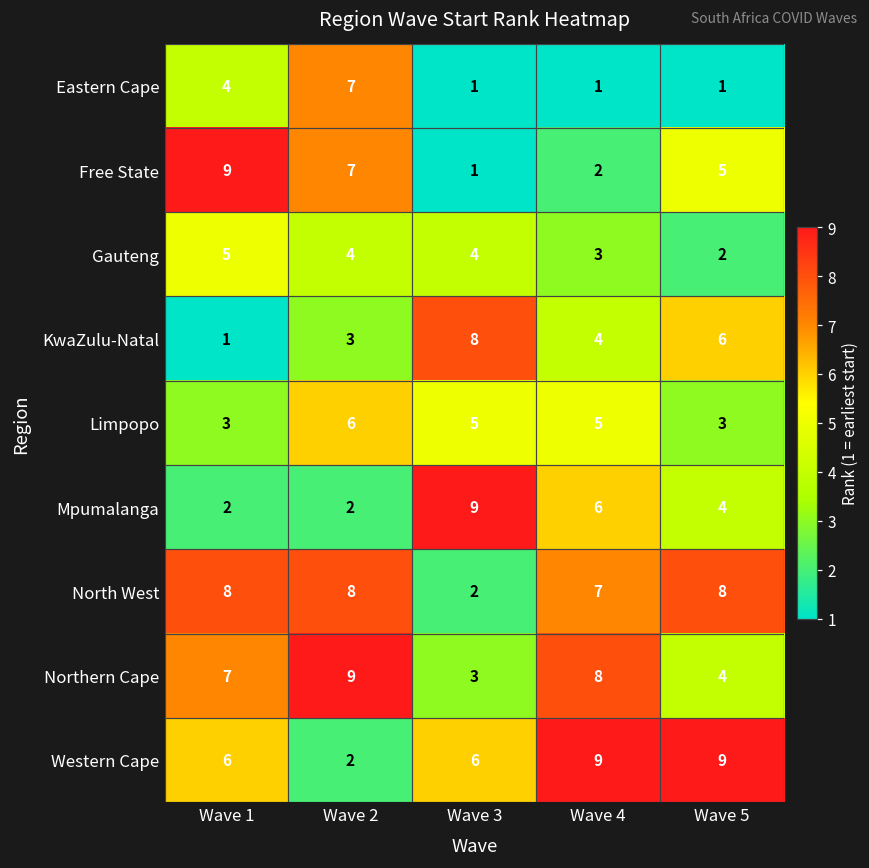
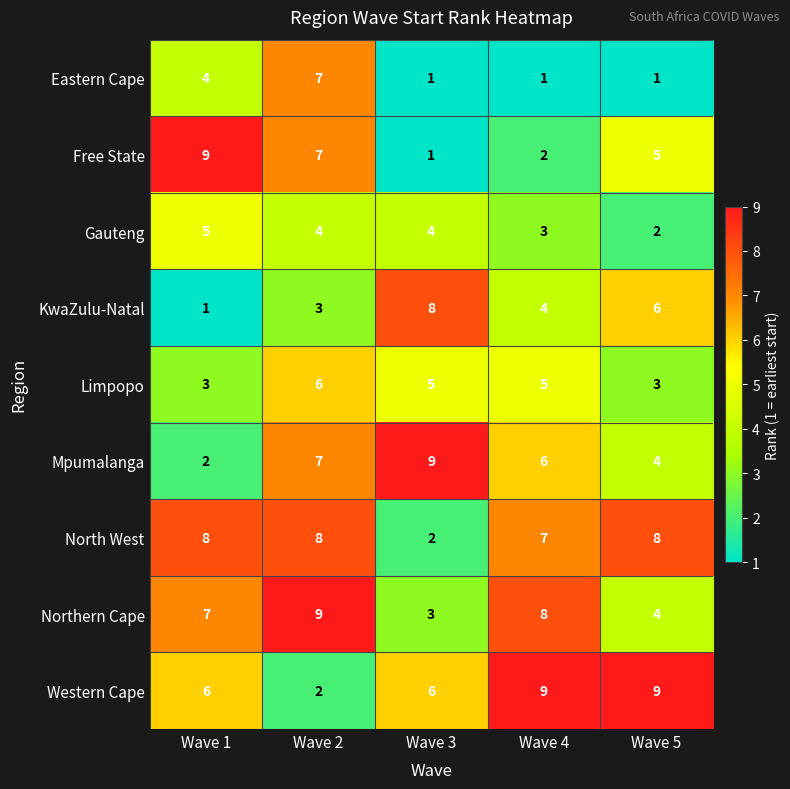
Mpumalanga, Wave 2: 2 -> 7
